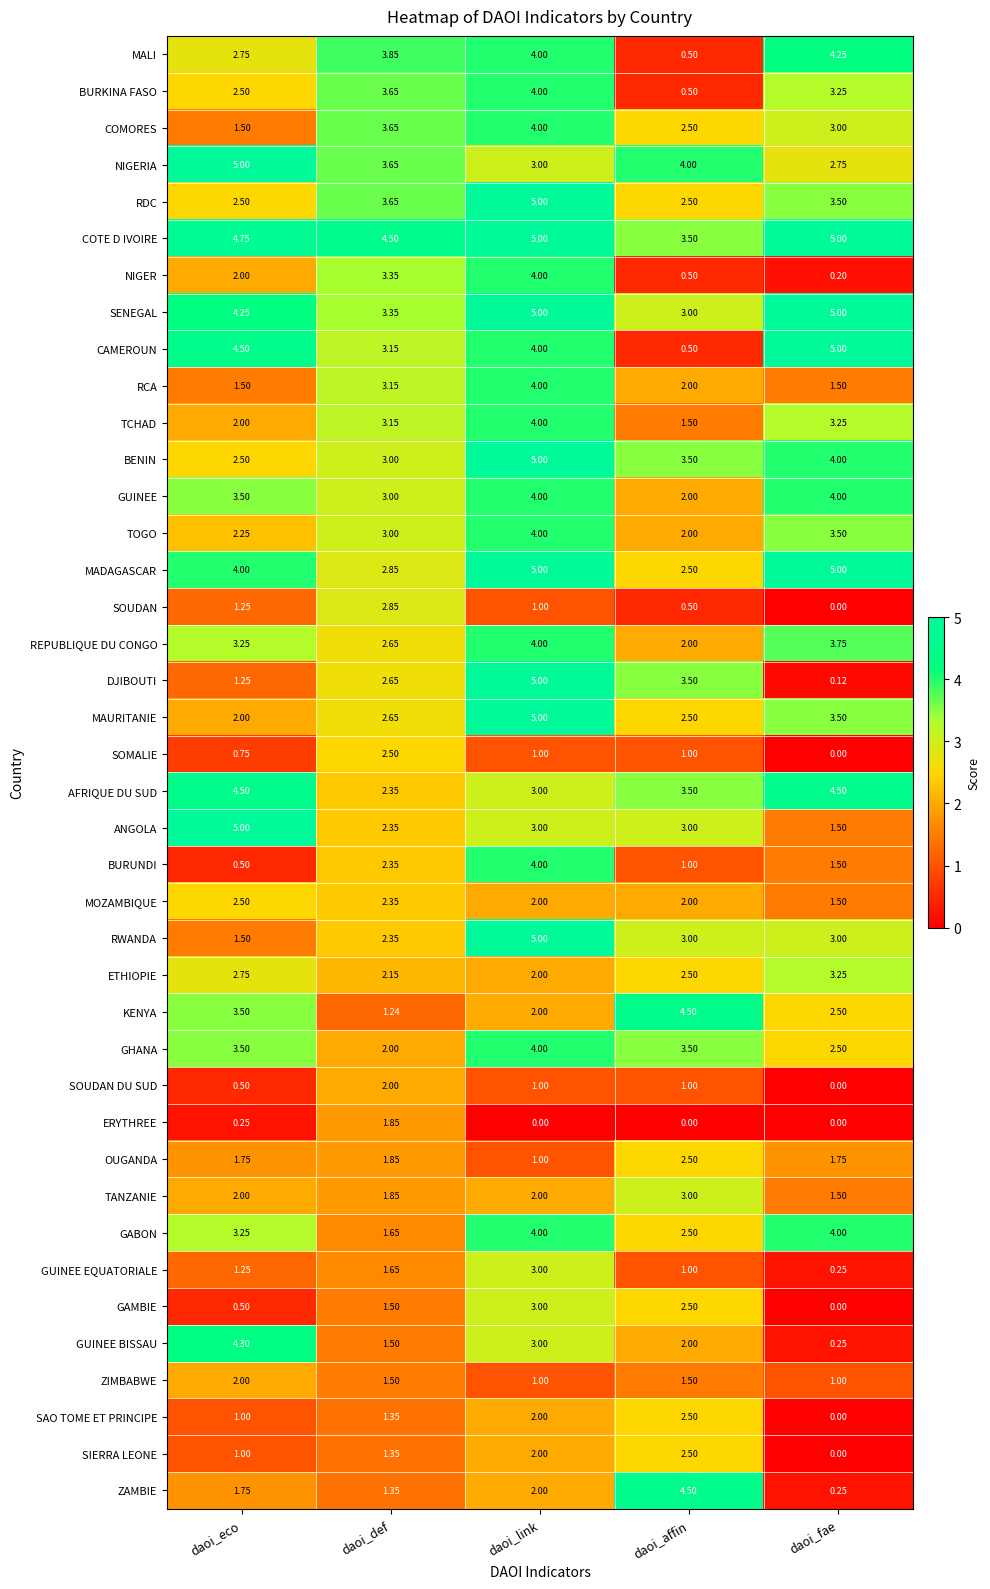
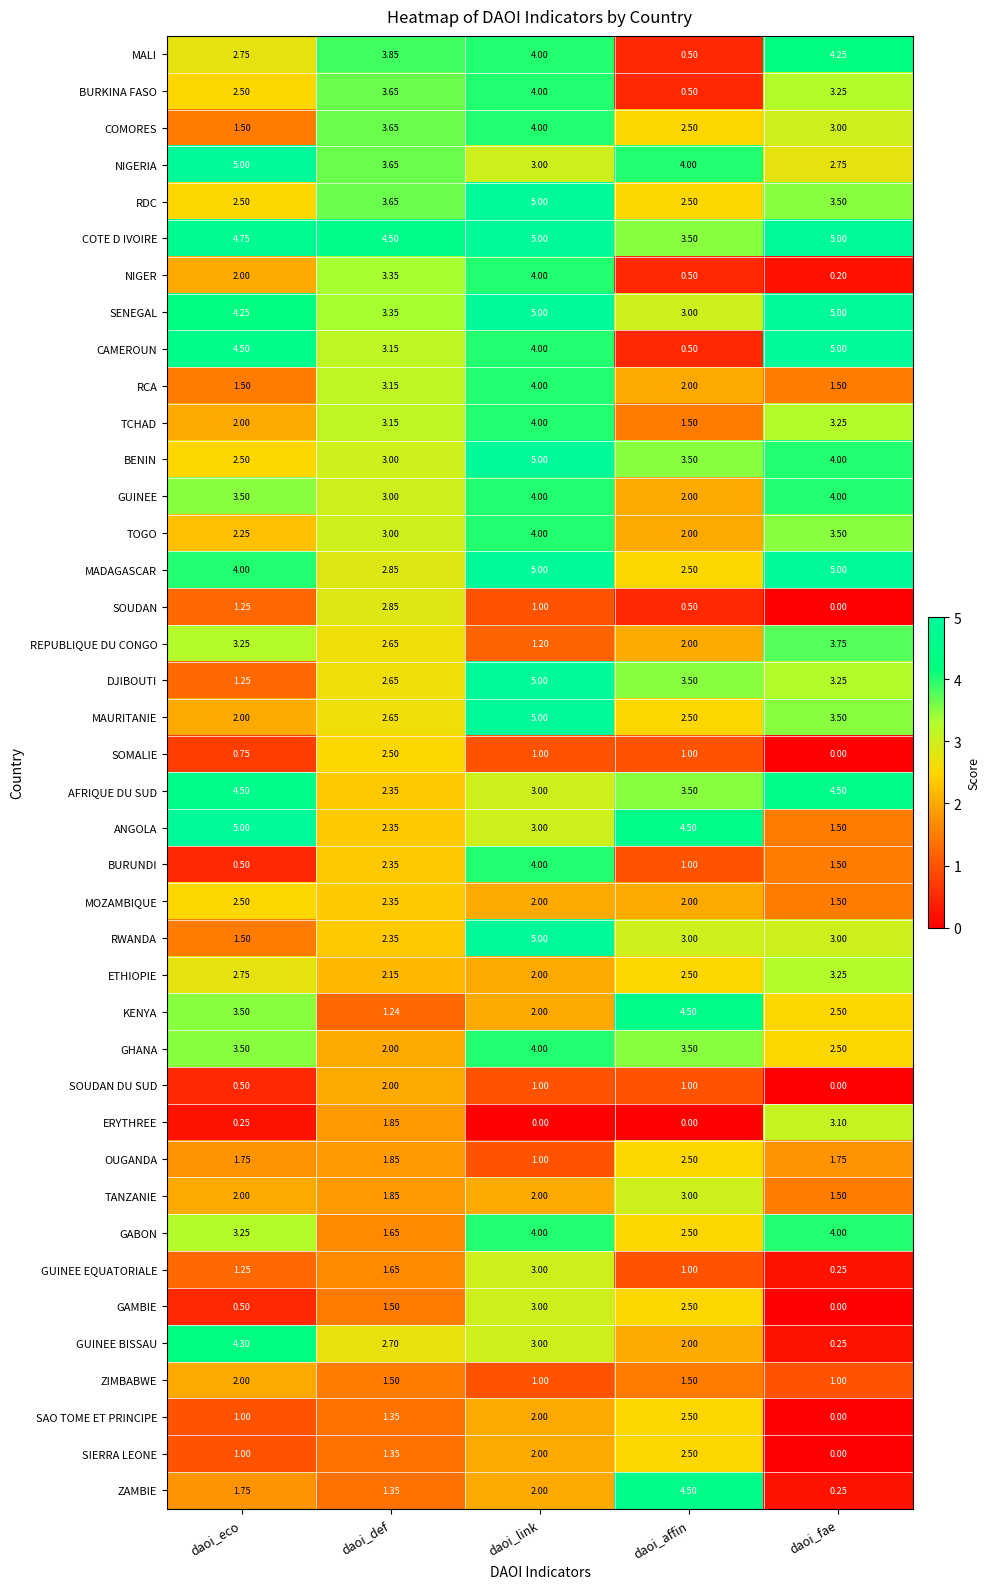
REPUBLIQUE DU CONGO, daoi_link: 4.00 -> 1.20
DJIBOUTI, daoi_fae: 0.12 -> 3.25
ANGOLA, daoi_affin: 3.00 -> 4.50
ERYTHREE, daoi_fae: 0.00 -> 3.10
GUINEE BISSAU, daoi_def: 1.50 -> 2.70
